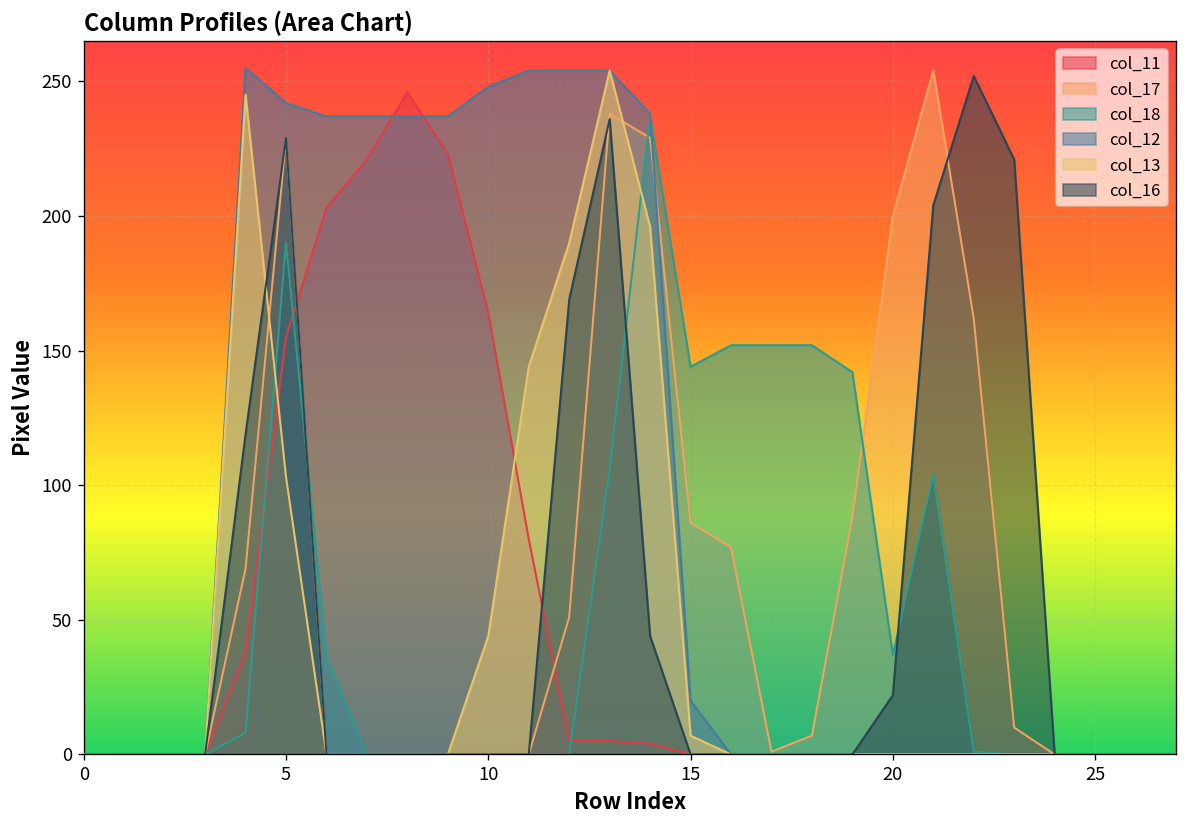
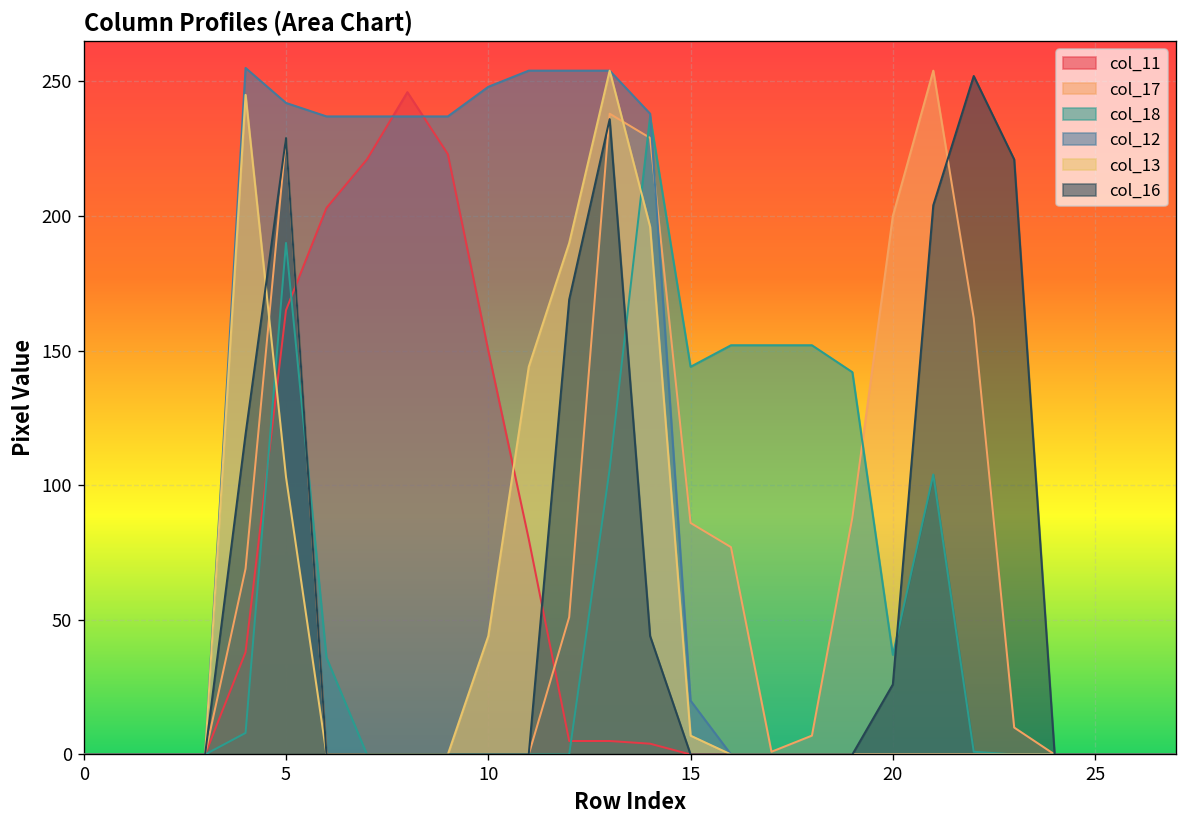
col_11, 5: 155 -> 165
col_11, 10: 164 -> 150
col_16, 20: 22 -> 26
